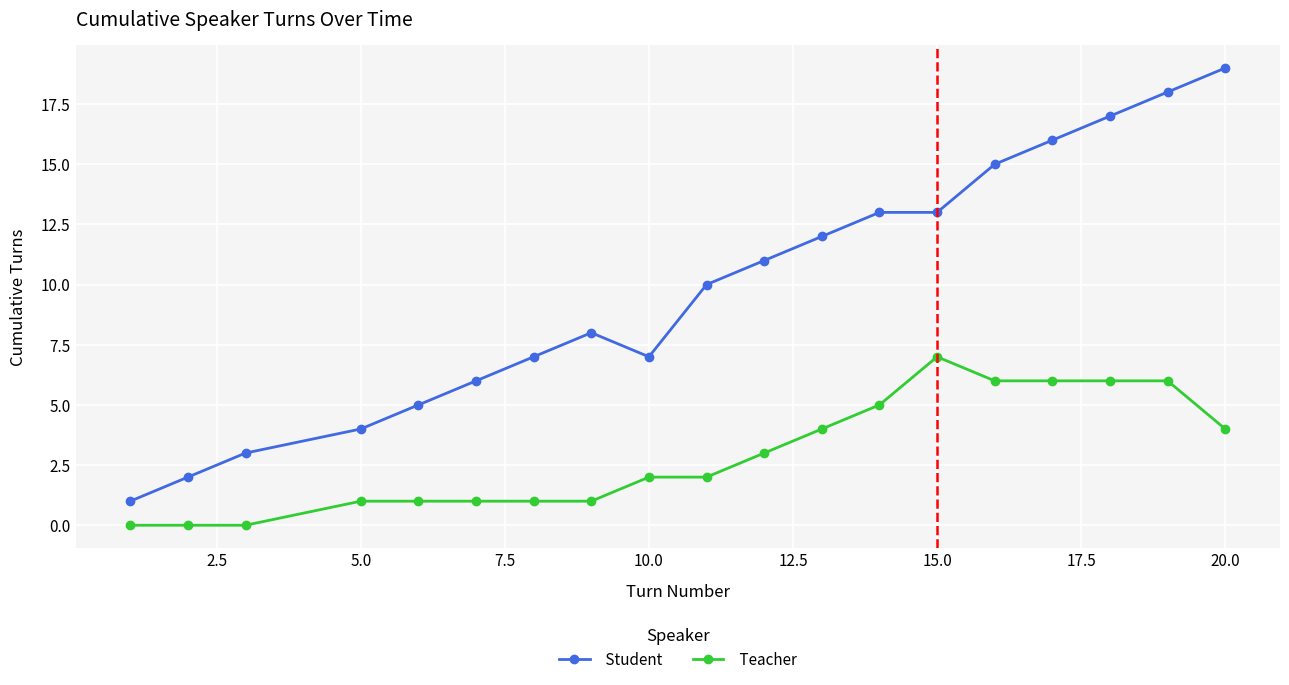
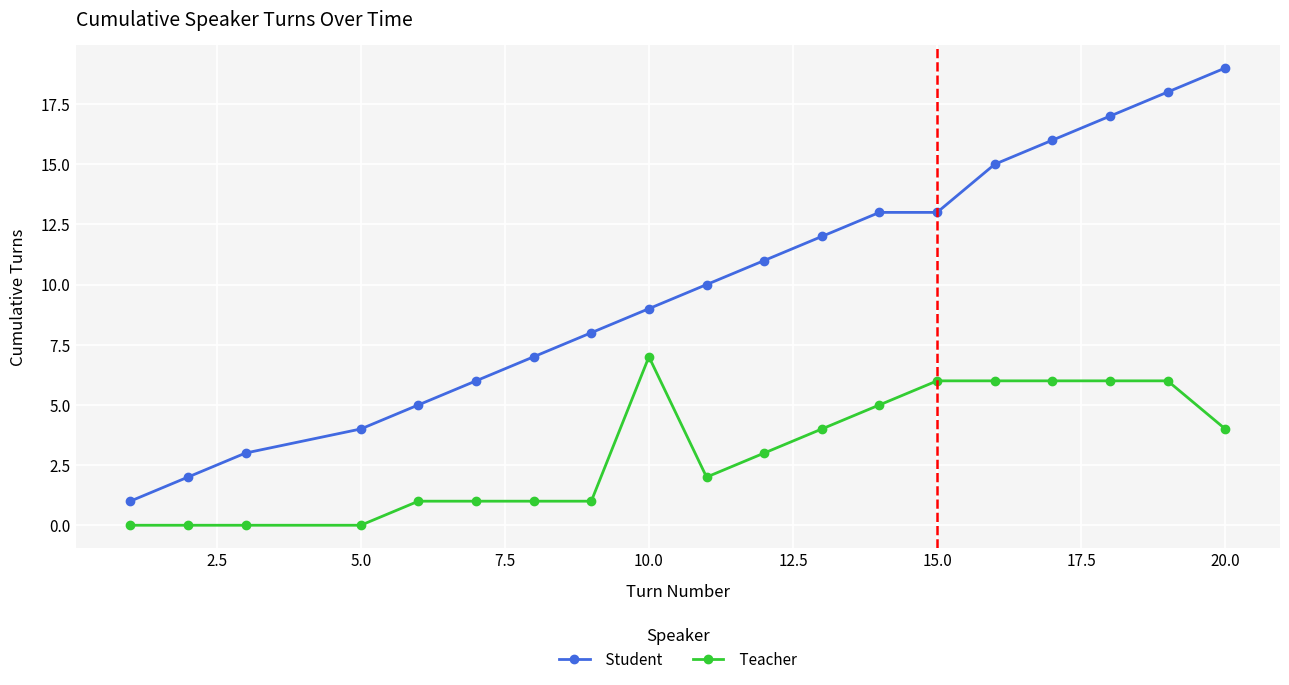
Teacher, 5.0: 1 -> 0
Student, 10.0: 7 -> 9
Teacher, 10.0: 2 -> 7
Teacher, 15.0: 7 -> 6
